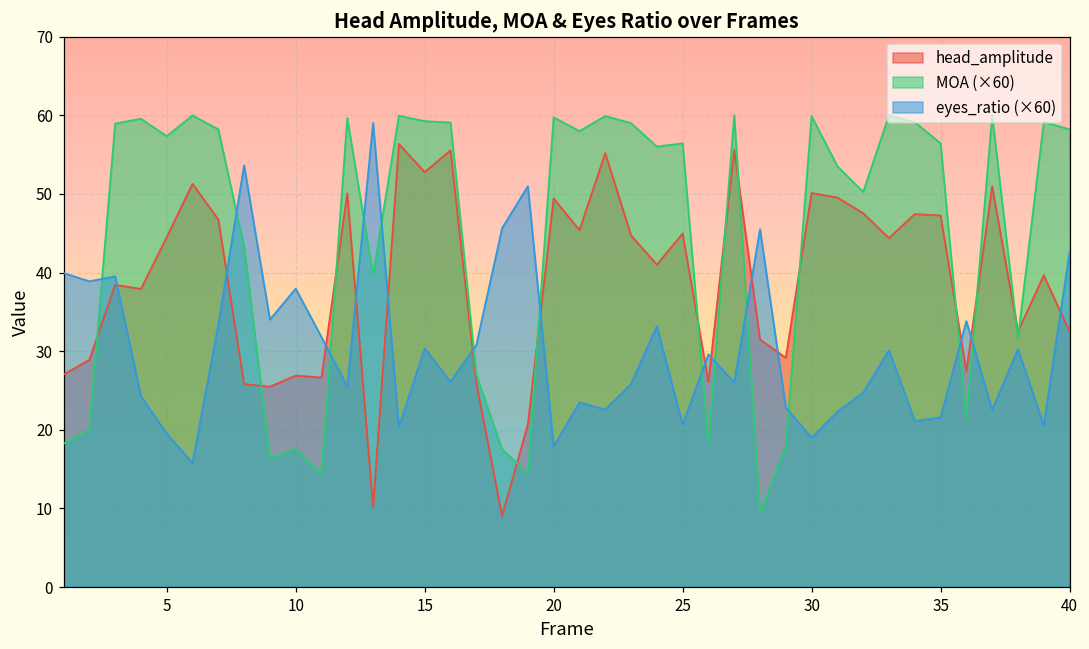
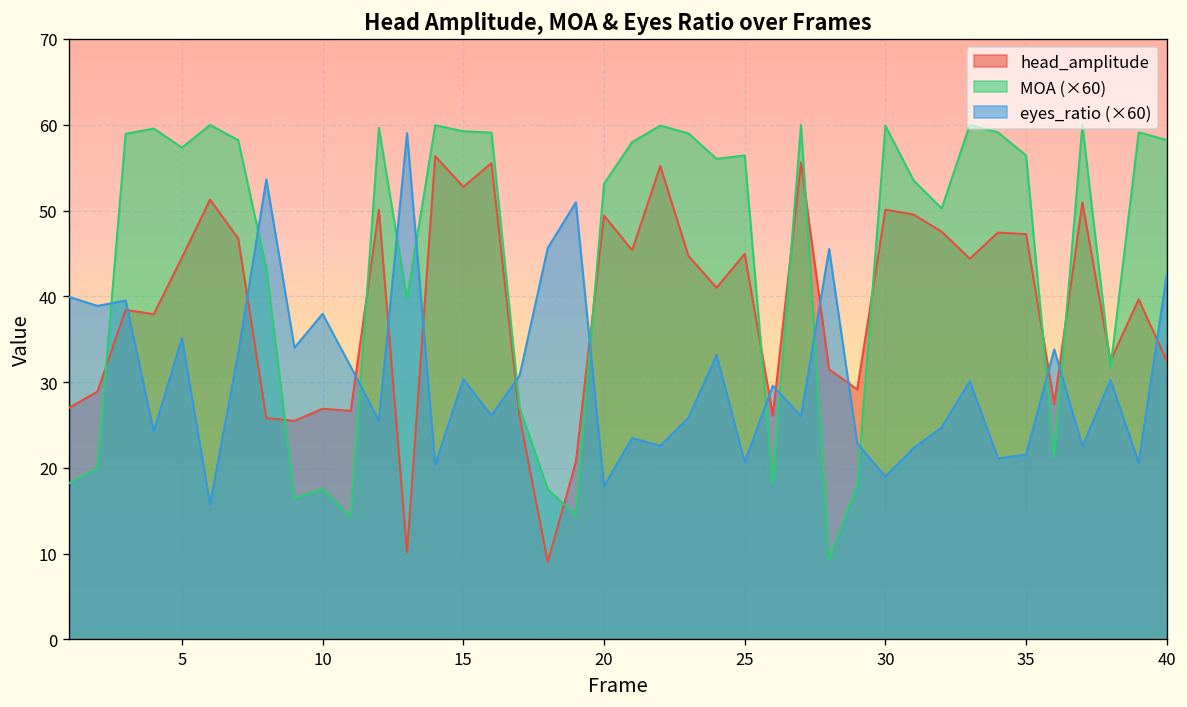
eyes_ratio (×60), 5: 20 -> 35
MOA (×60), 20: 60 -> 53
